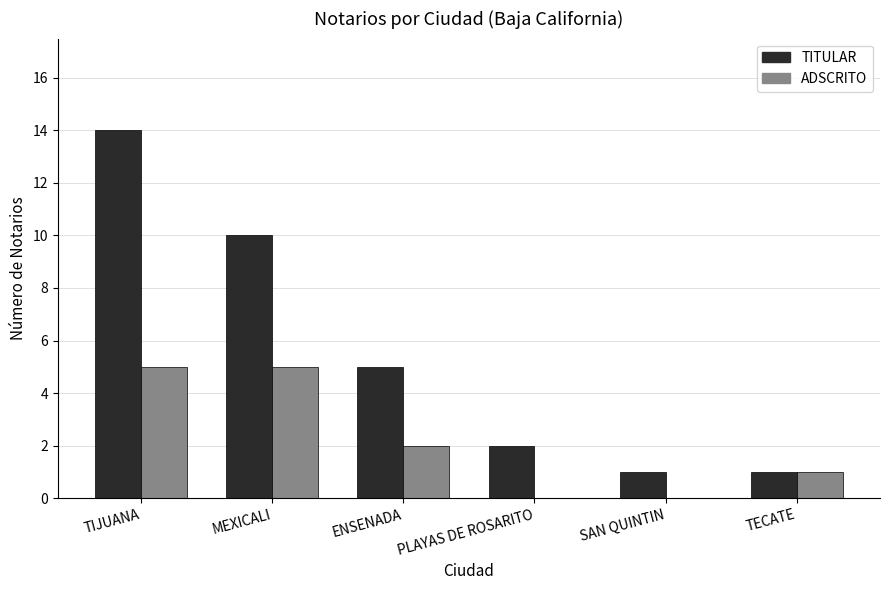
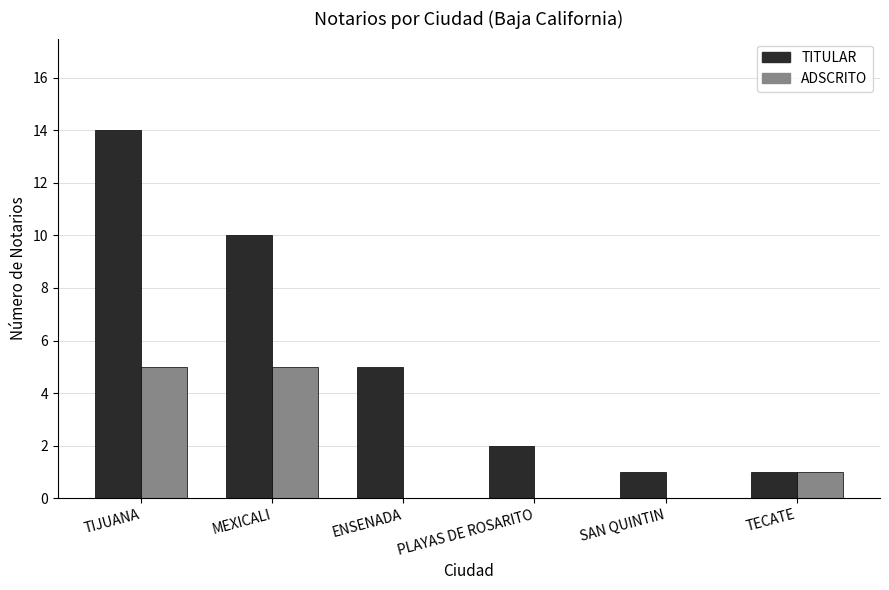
ADSCRITO, ENSENADA: 2 -> 0
